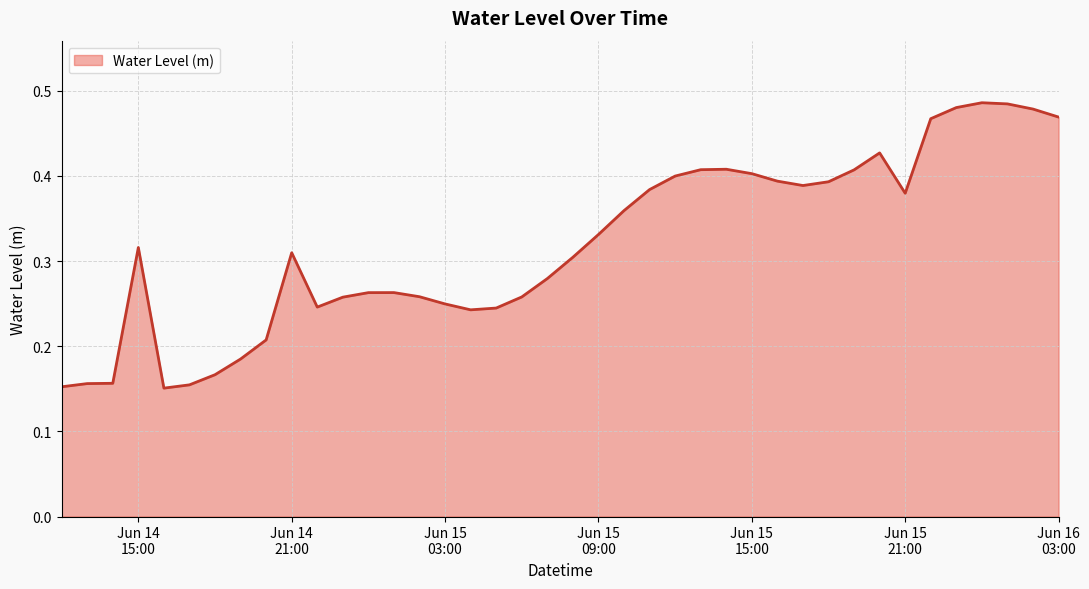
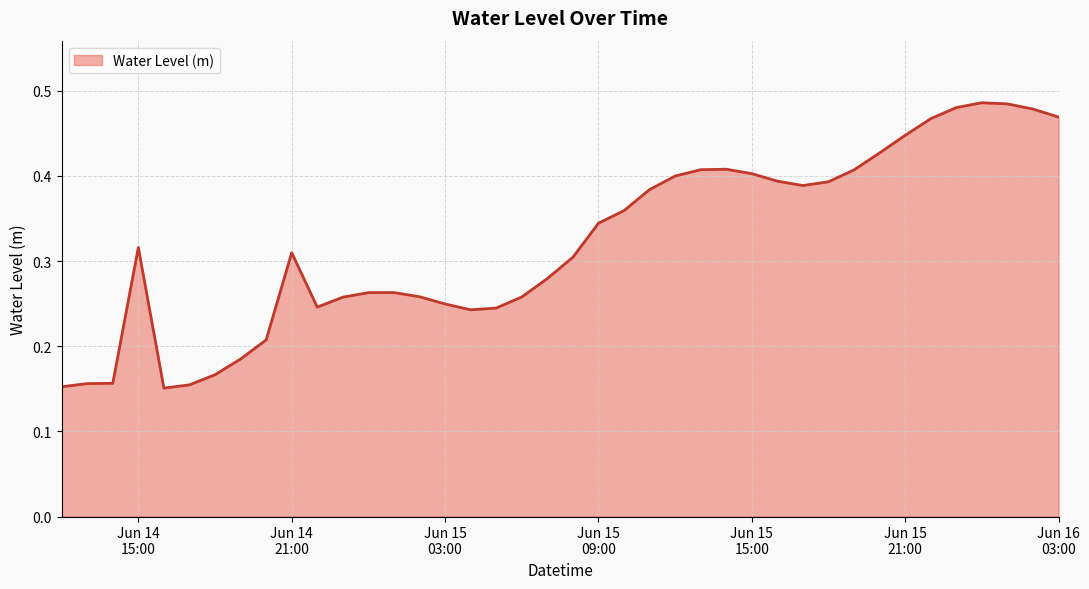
Jun 15 09:00: 0.33 -> 0.34
Jun 15 21:00: 0.38 -> 0.45
